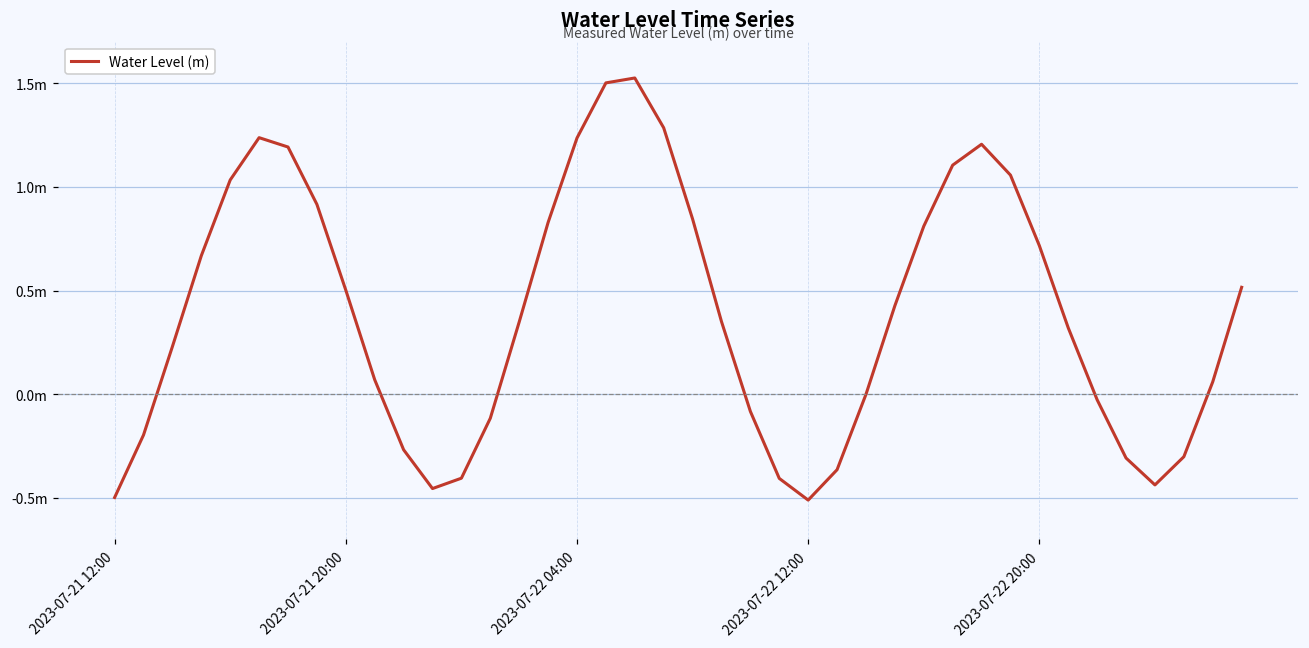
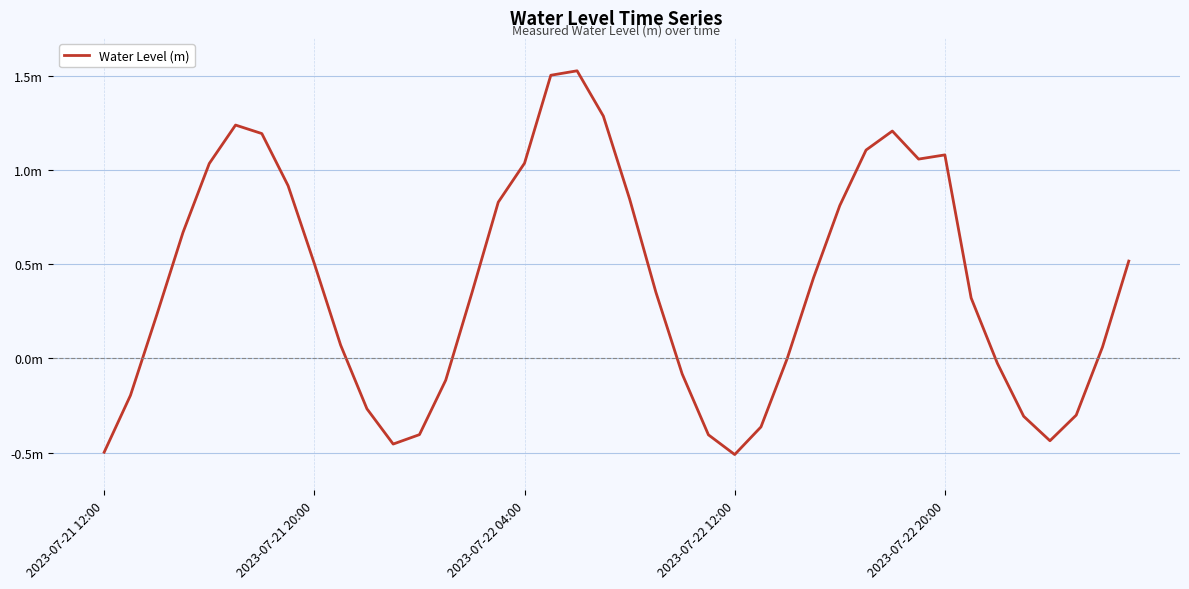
2023-07-22 04:00: 1.24m -> 1.04m
2023-07-22 20:00: 0.72m -> 1.08m
